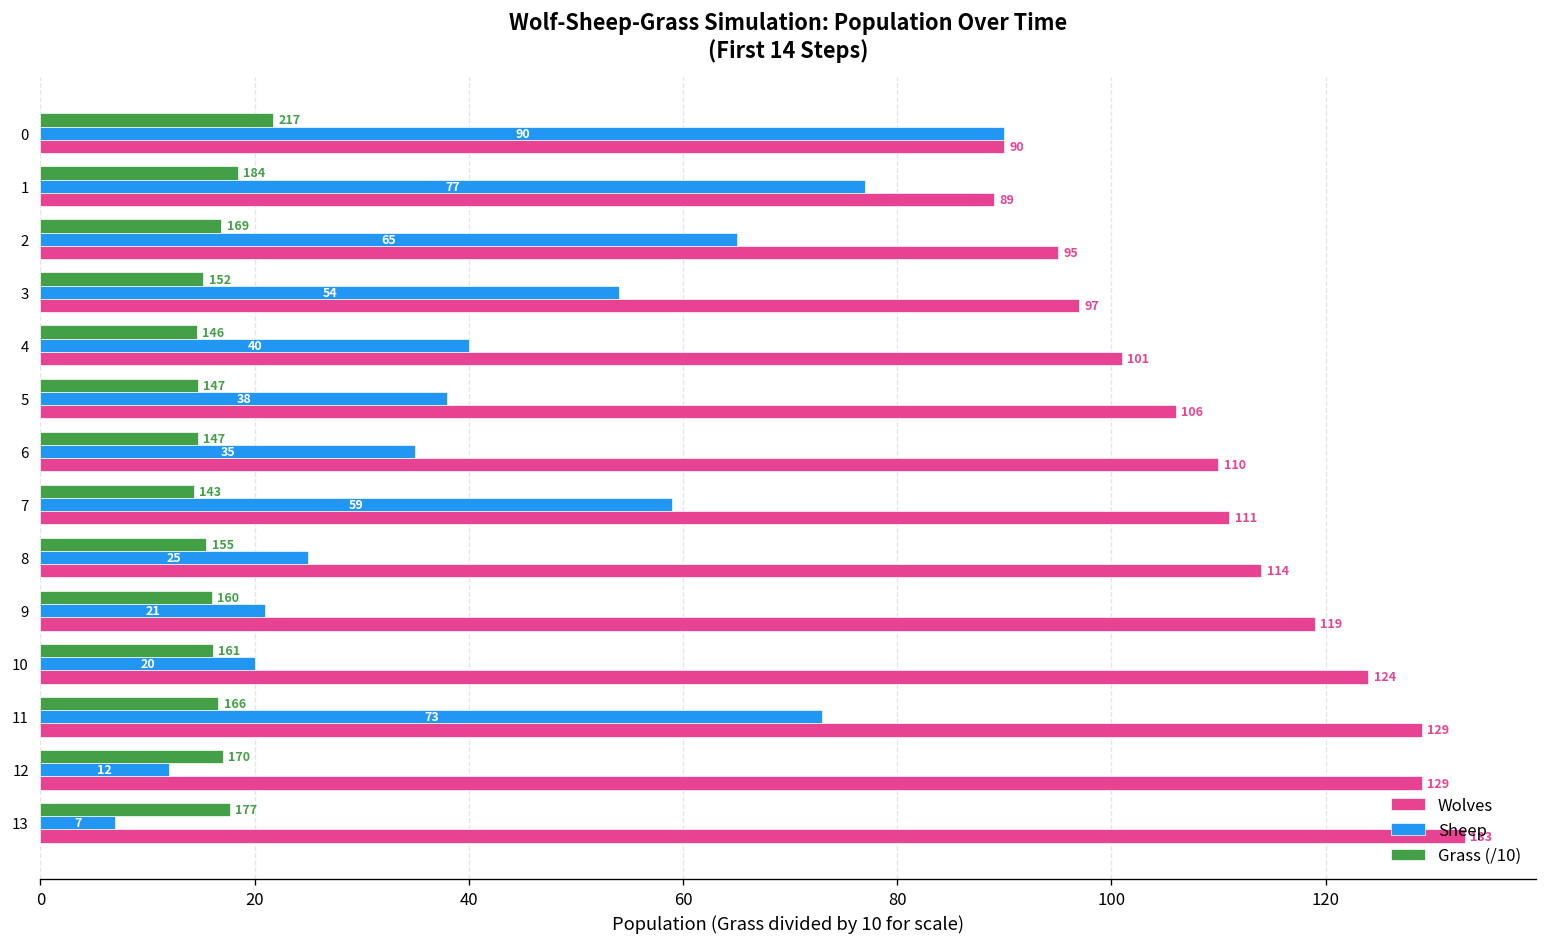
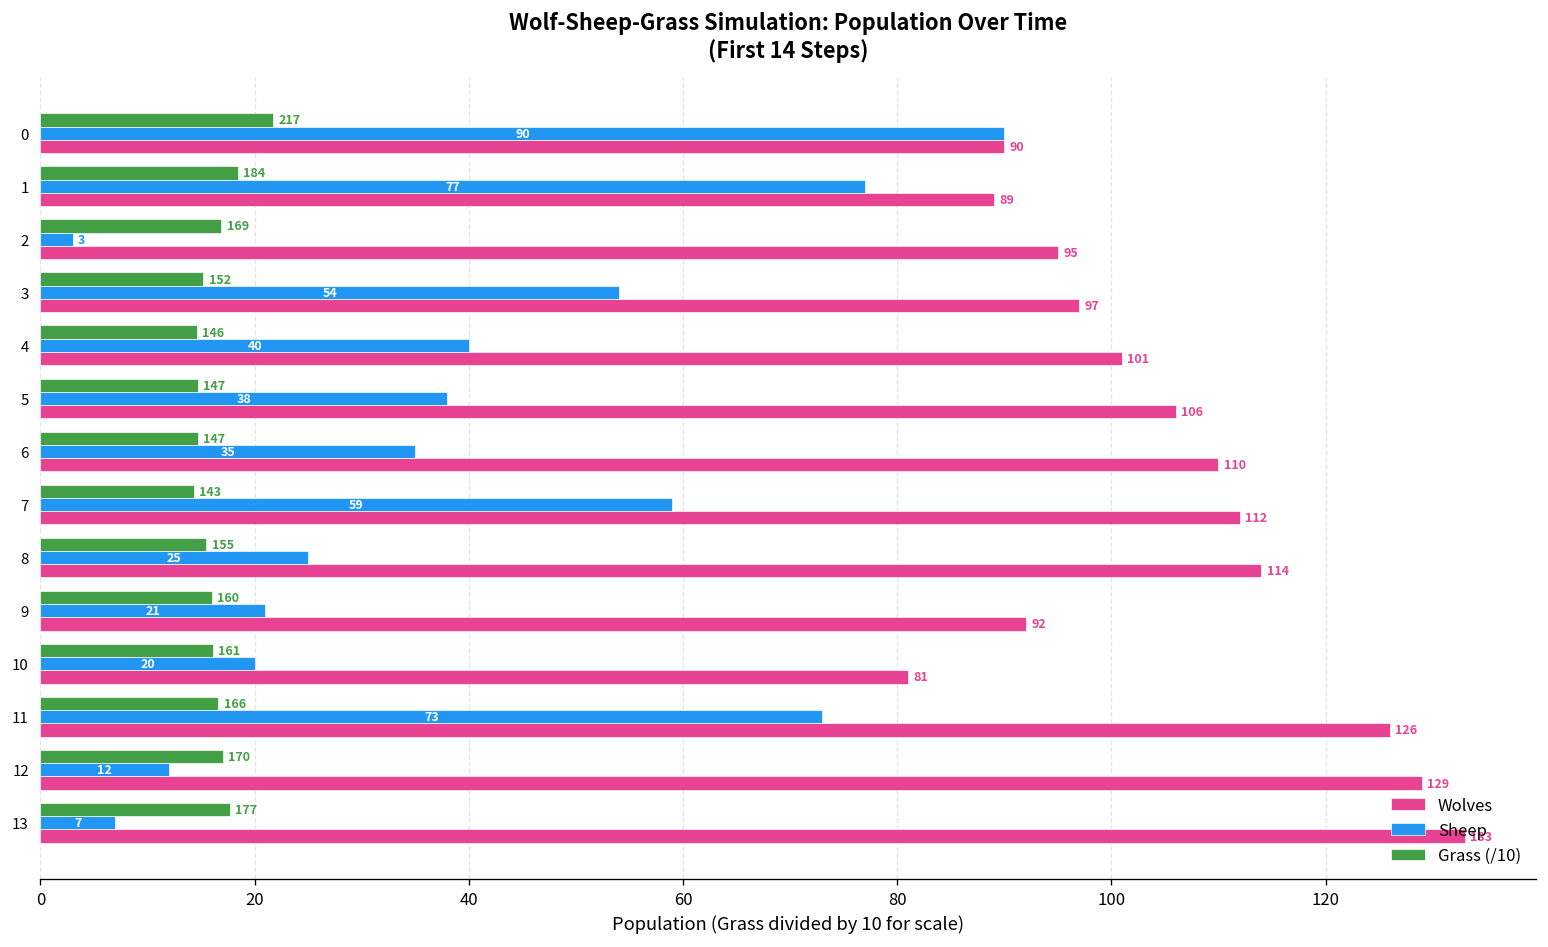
Sheep, 2: 65 -> 3
Wolves, 7: 111 -> 112
Wolves, 9: 119 -> 92
Wolves, 10: 124 -> 81
Wolves, 11: 129 -> 126
